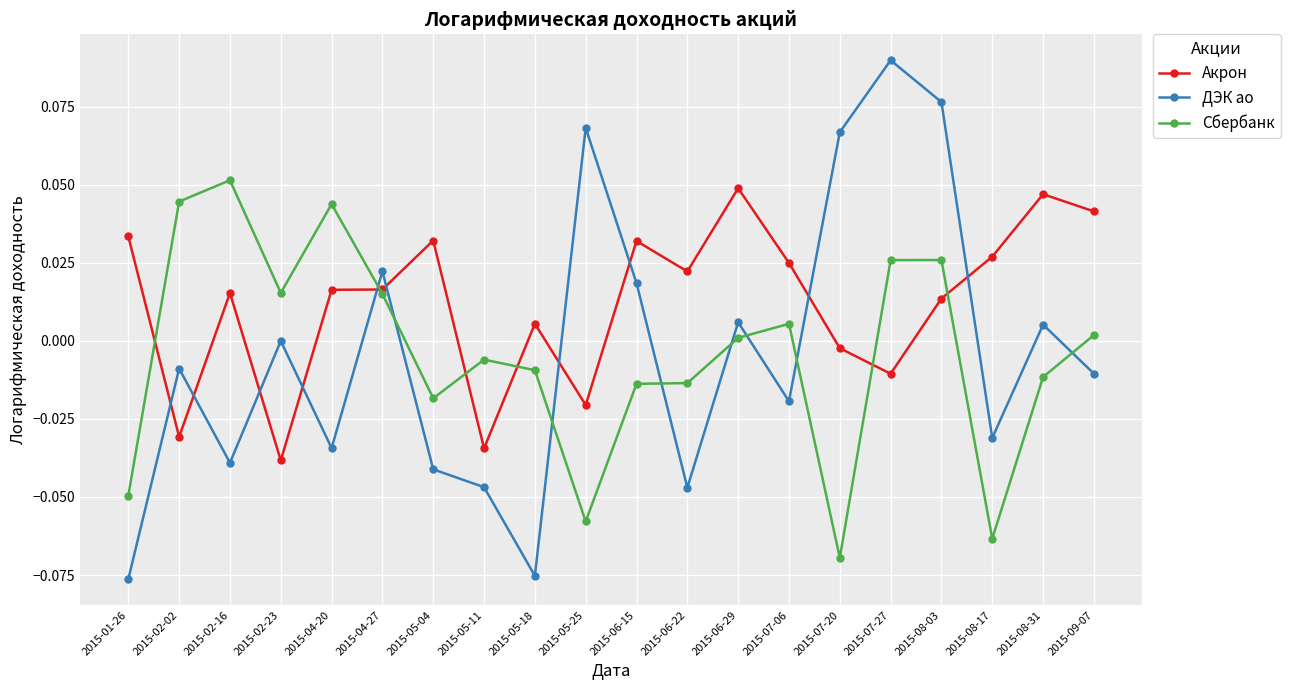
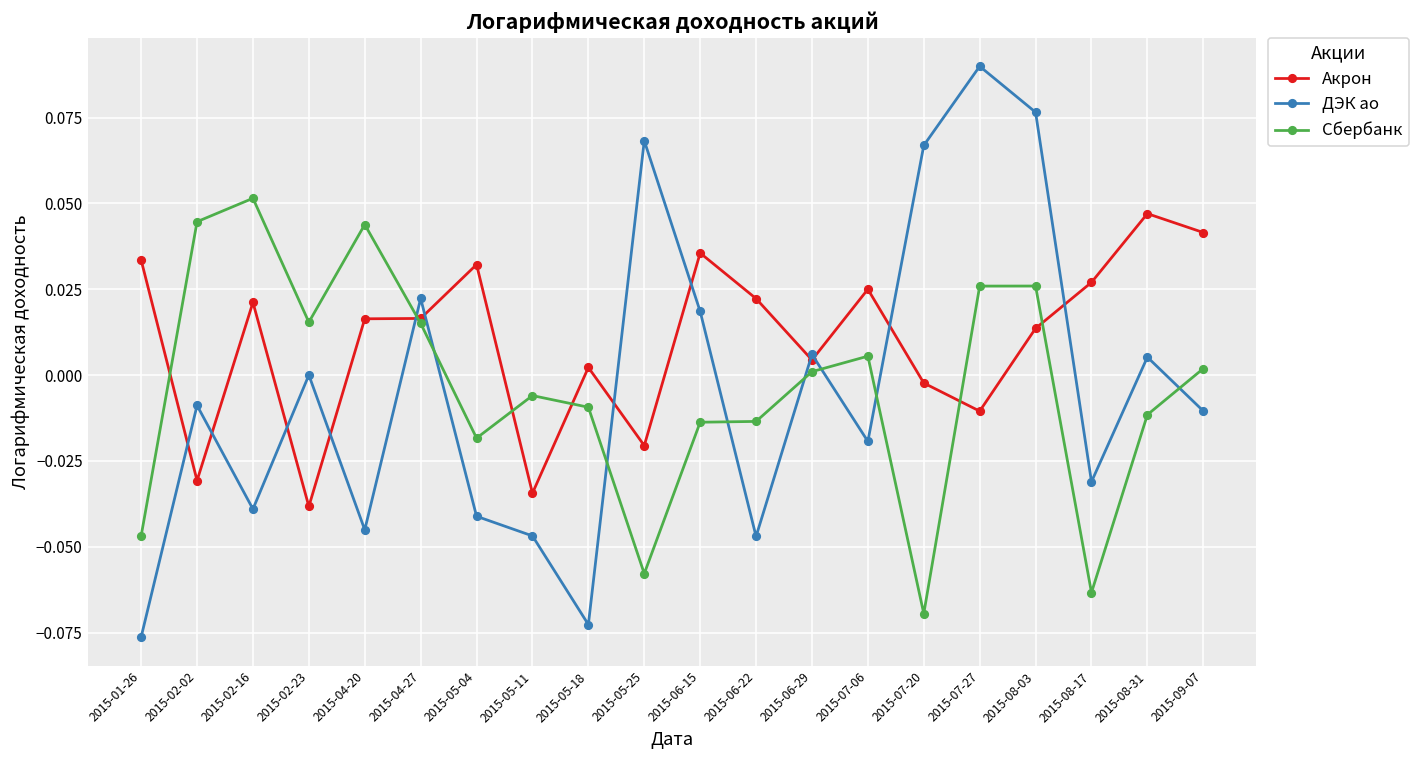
Сбербанк, 2015-01-26: -0.050 -> -0.047
Акрон, 2015-02-16: 0.015 -> 0.021
ДЭК ао, 2015-04-20: -0.034 -> -0.045
Акрон, 2015-05-18: 0.006 -> 0.002
ДЭК ао, 2015-05-18: -0.075 -> -0.073
Акрон, 2015-06-15: 0.032 -> 0.036
Акрон, 2015-06-29: 0.049 -> 0.004
